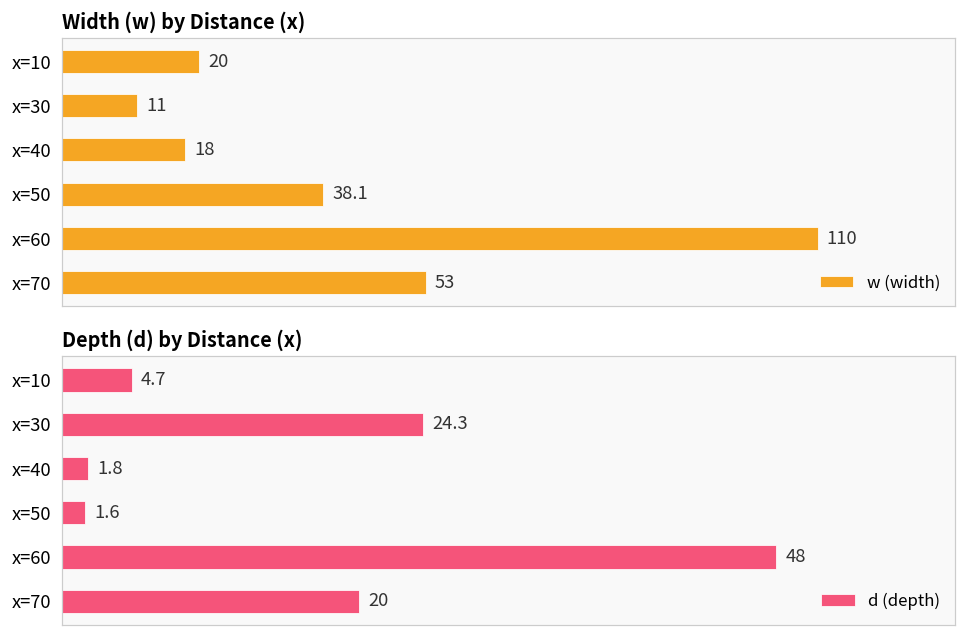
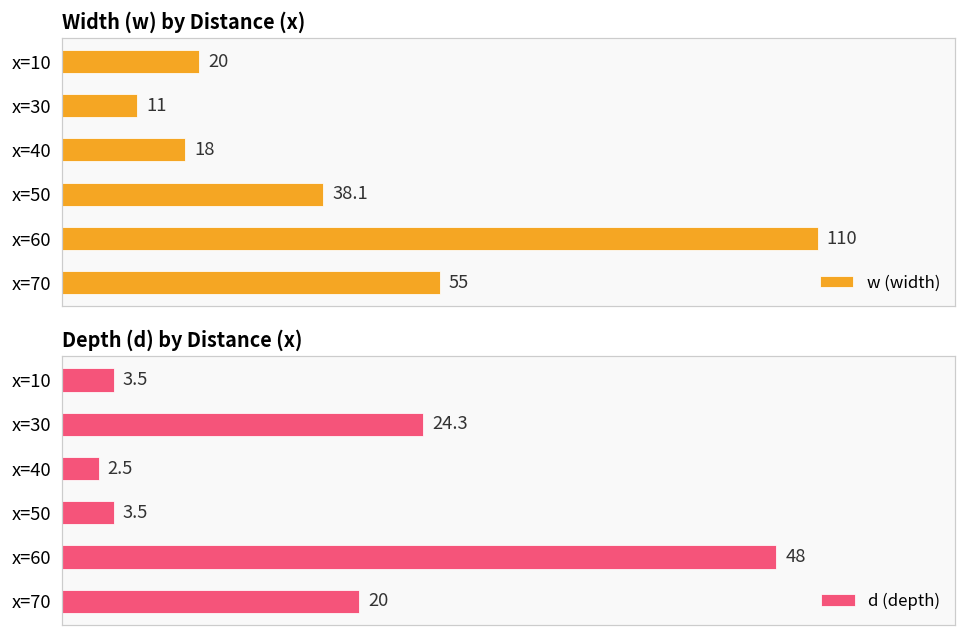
Width (w) by Distance (x), x=70: 53 -> 55
Depth (d) by Distance (x), x=10: 4.7 -> 3.5
Depth (d) by Distance (x), x=40: 1.8 -> 2.5
Depth (d) by Distance (x), x=50: 1.6 -> 3.5
